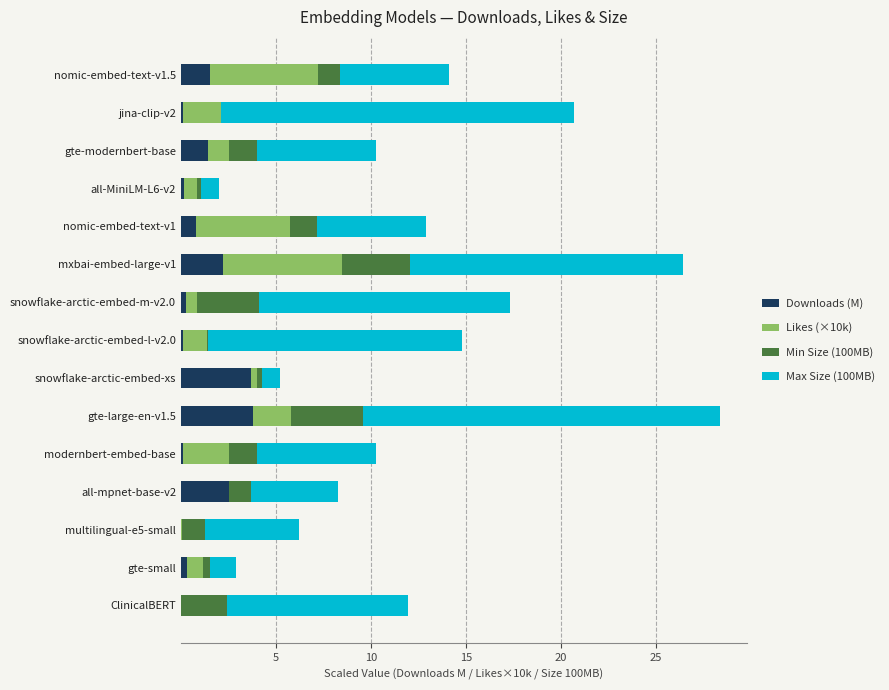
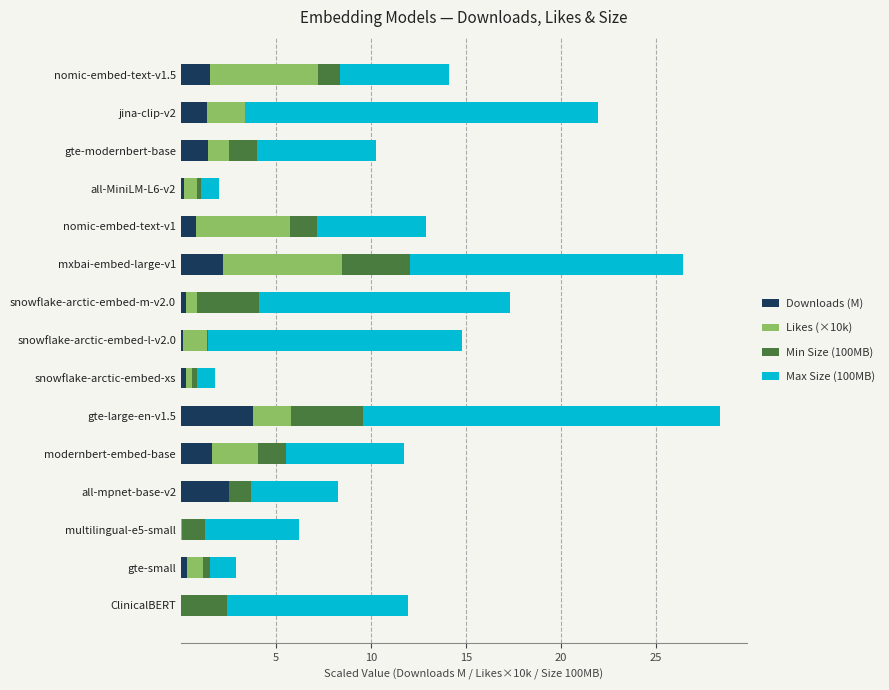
Downloads (M), jina-clip-v2: 0.1 -> 1.4
Downloads (M), snowflake-arctic-embed-xs: 3.7 -> 0.3
Downloads (M), modernbert-embed-base: 0.1 -> 1.6
